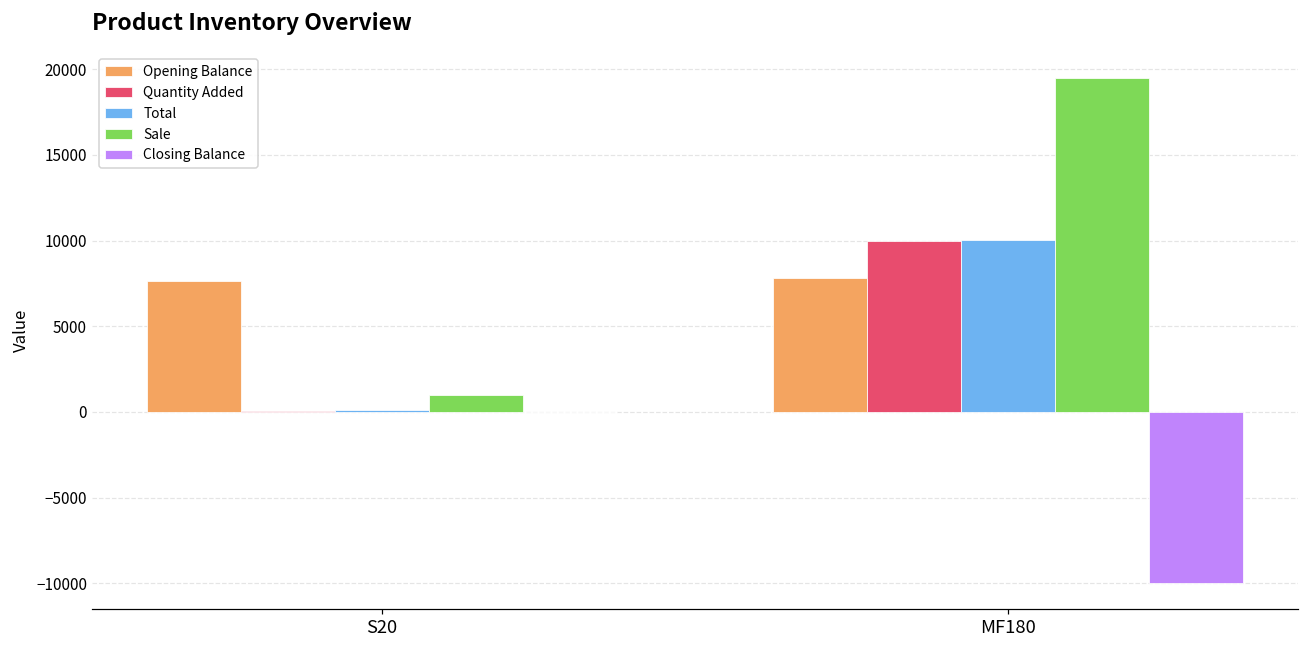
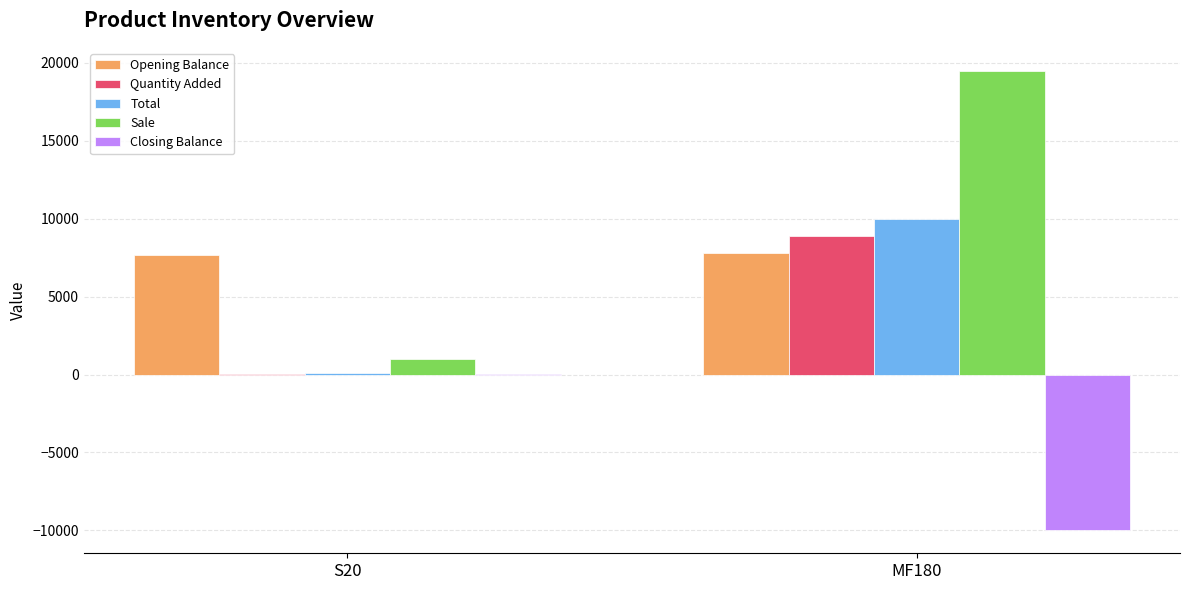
Quantity Added, MF180: 10000 -> 8900
